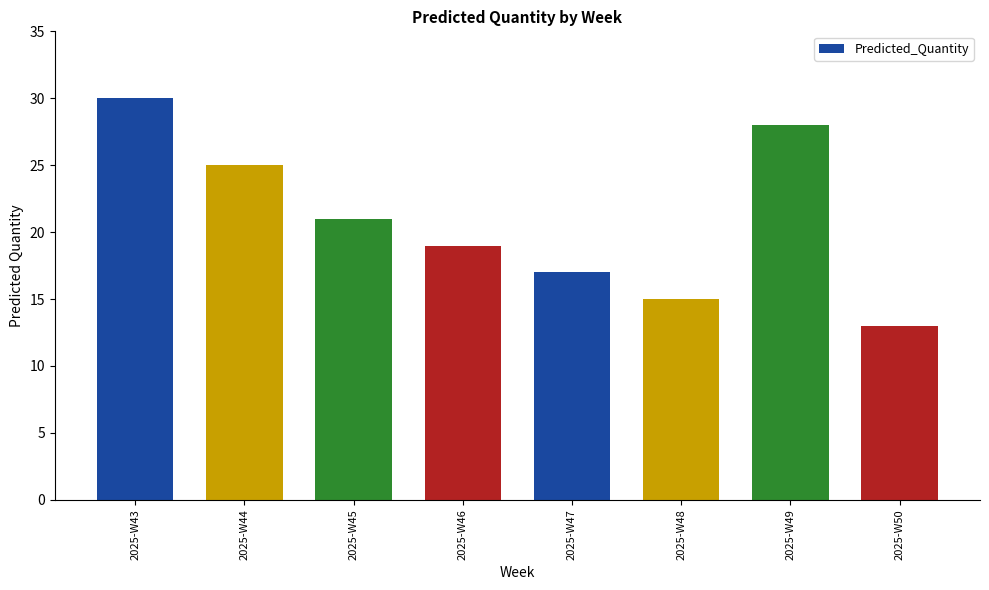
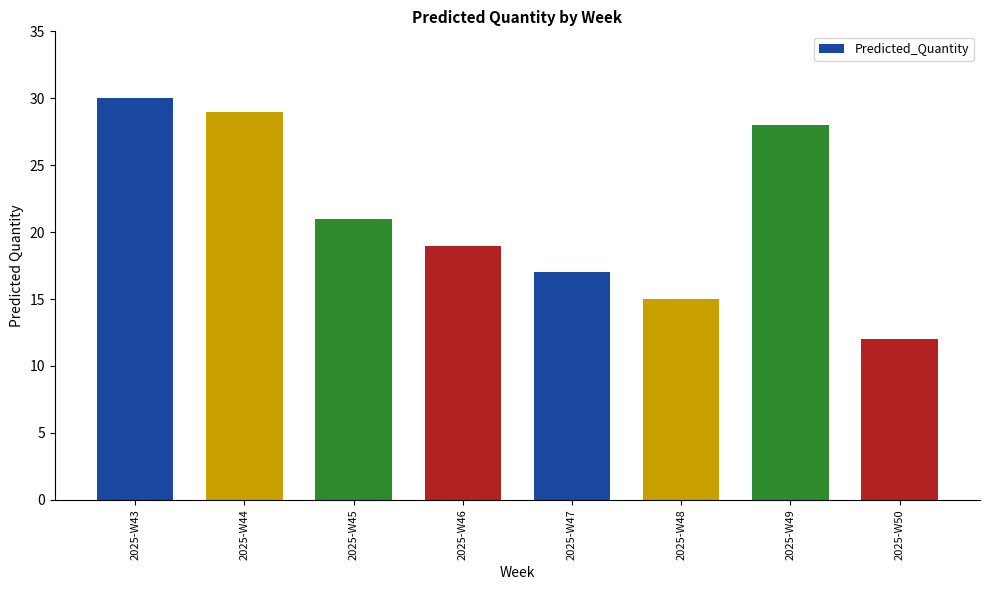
2025-W44: 25 -> 29
2025-W50: 13 -> 12
